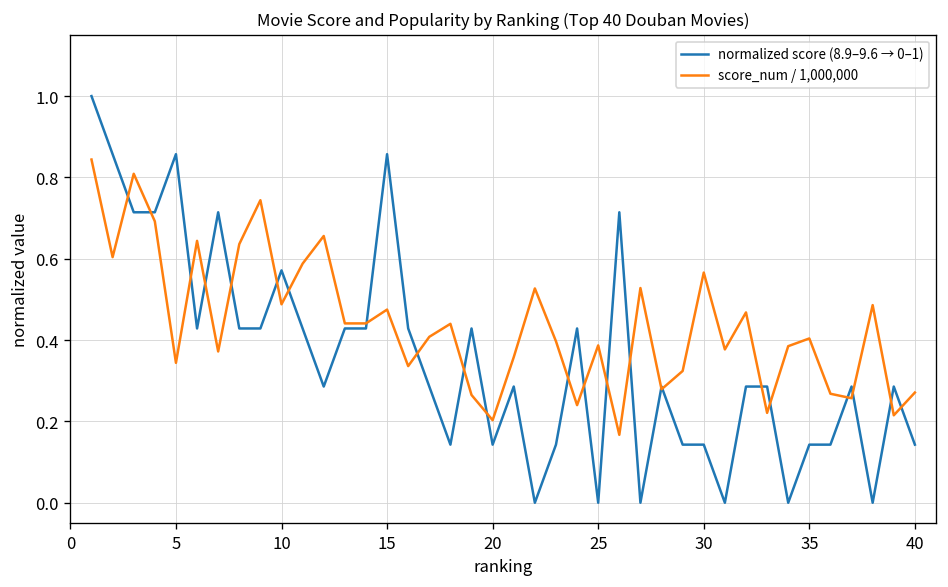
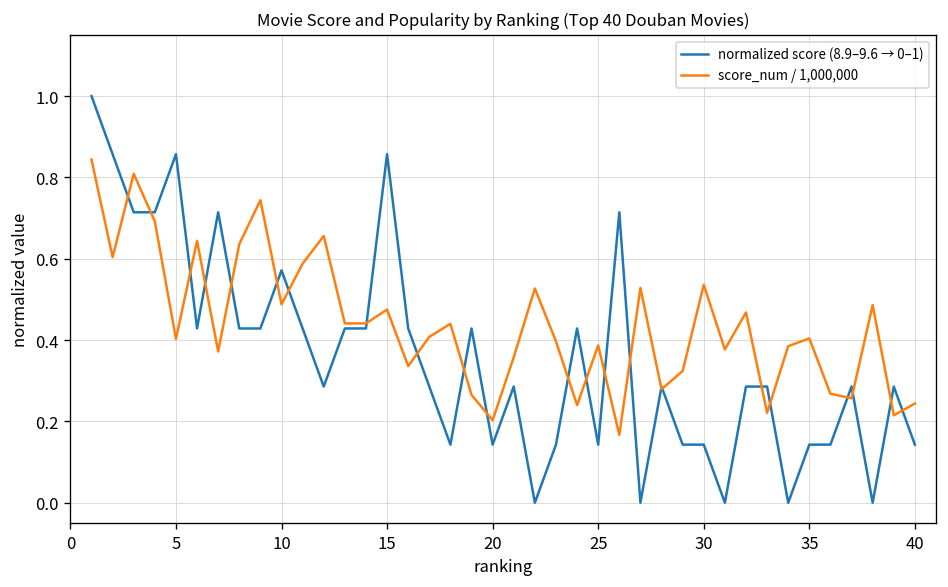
score_num / 1,000,000, 5: 0.34 -> 0.40
normalized score (8.9–9.6 → 0–1), 25: 0.00 -> 0.14
score_num / 1,000,000, 30: 0.57 -> 0.54
score_num / 1,000,000, 40: 0.27 -> 0.24
